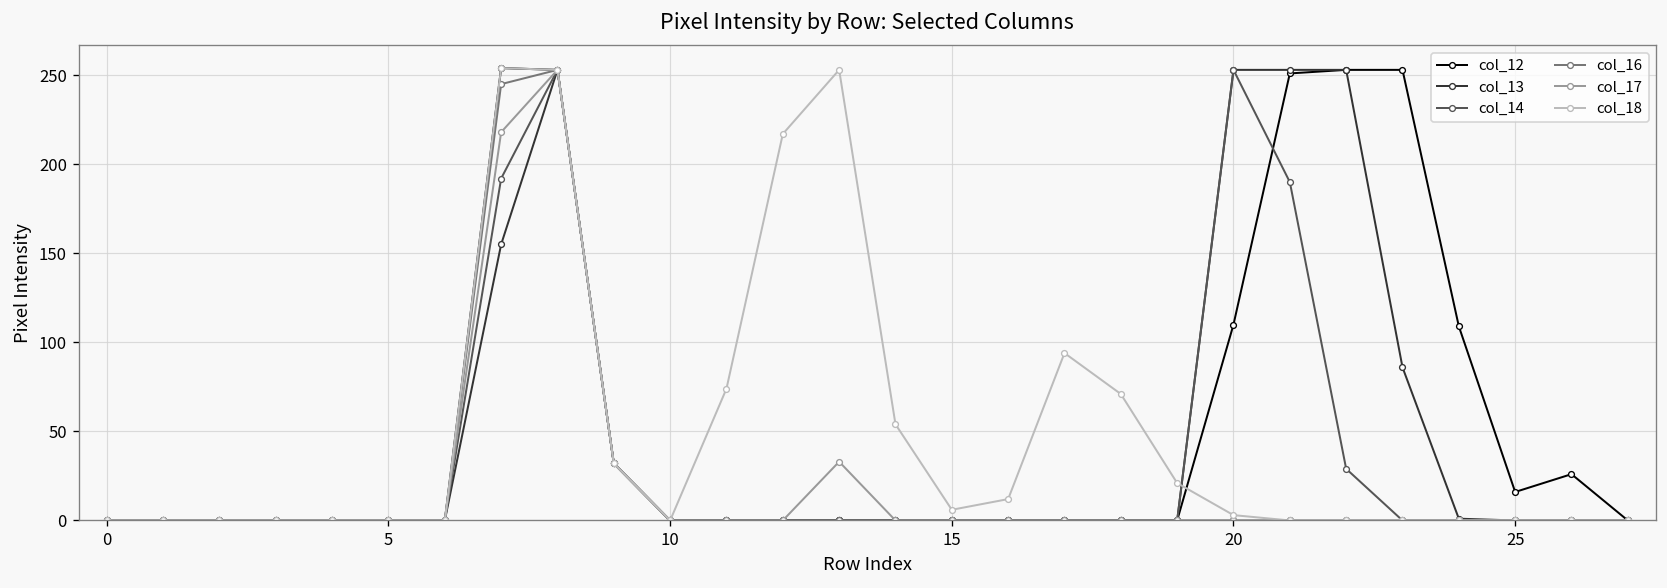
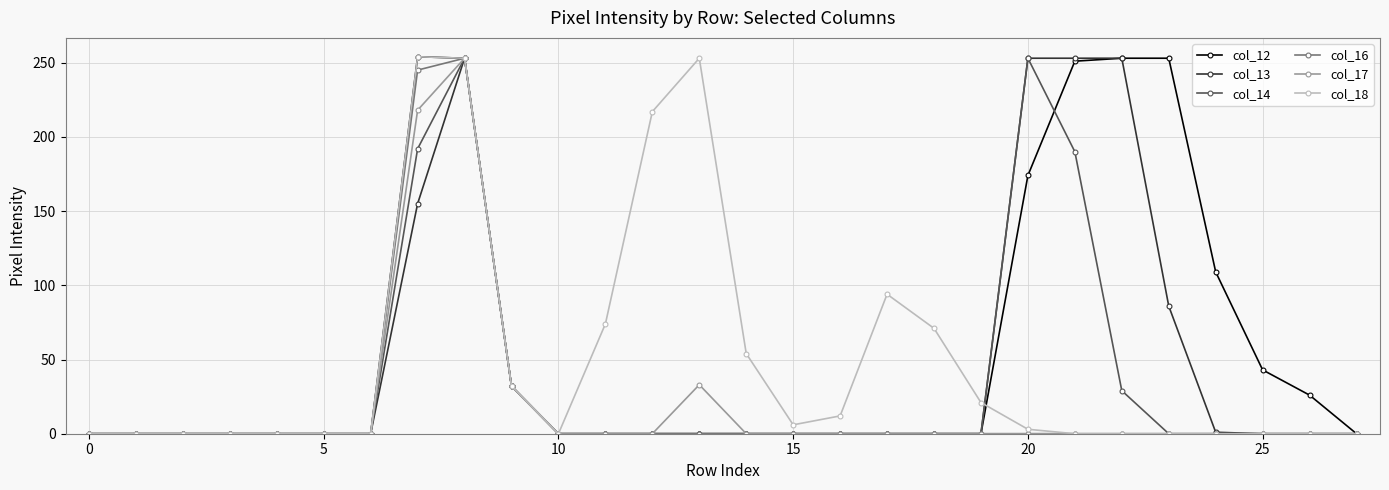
col_12, 20: 110 -> 174
col_12, 25: 16 -> 43
